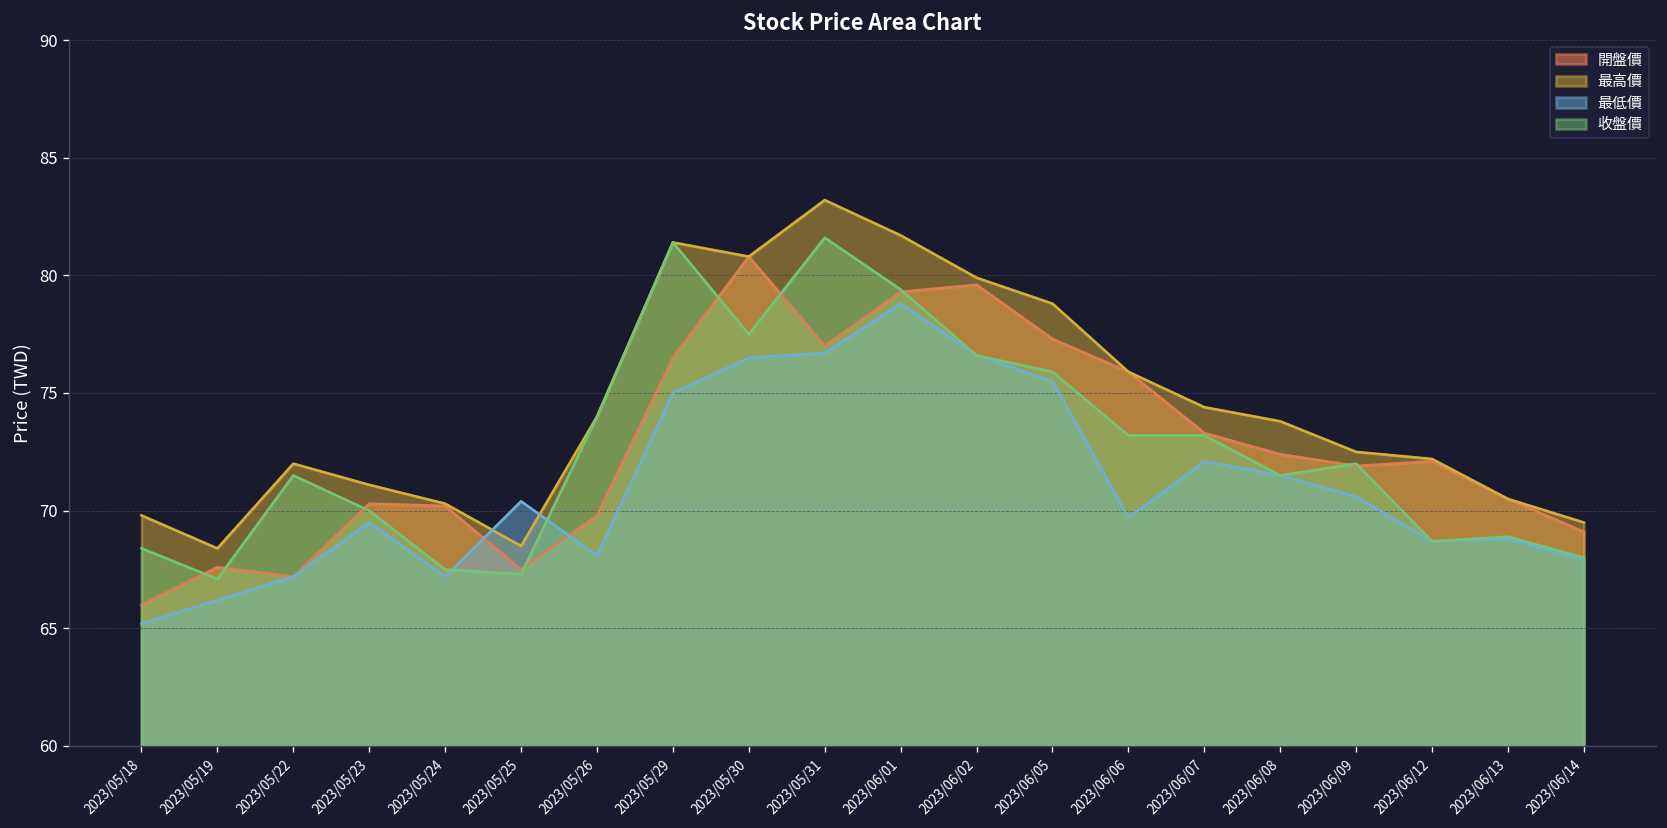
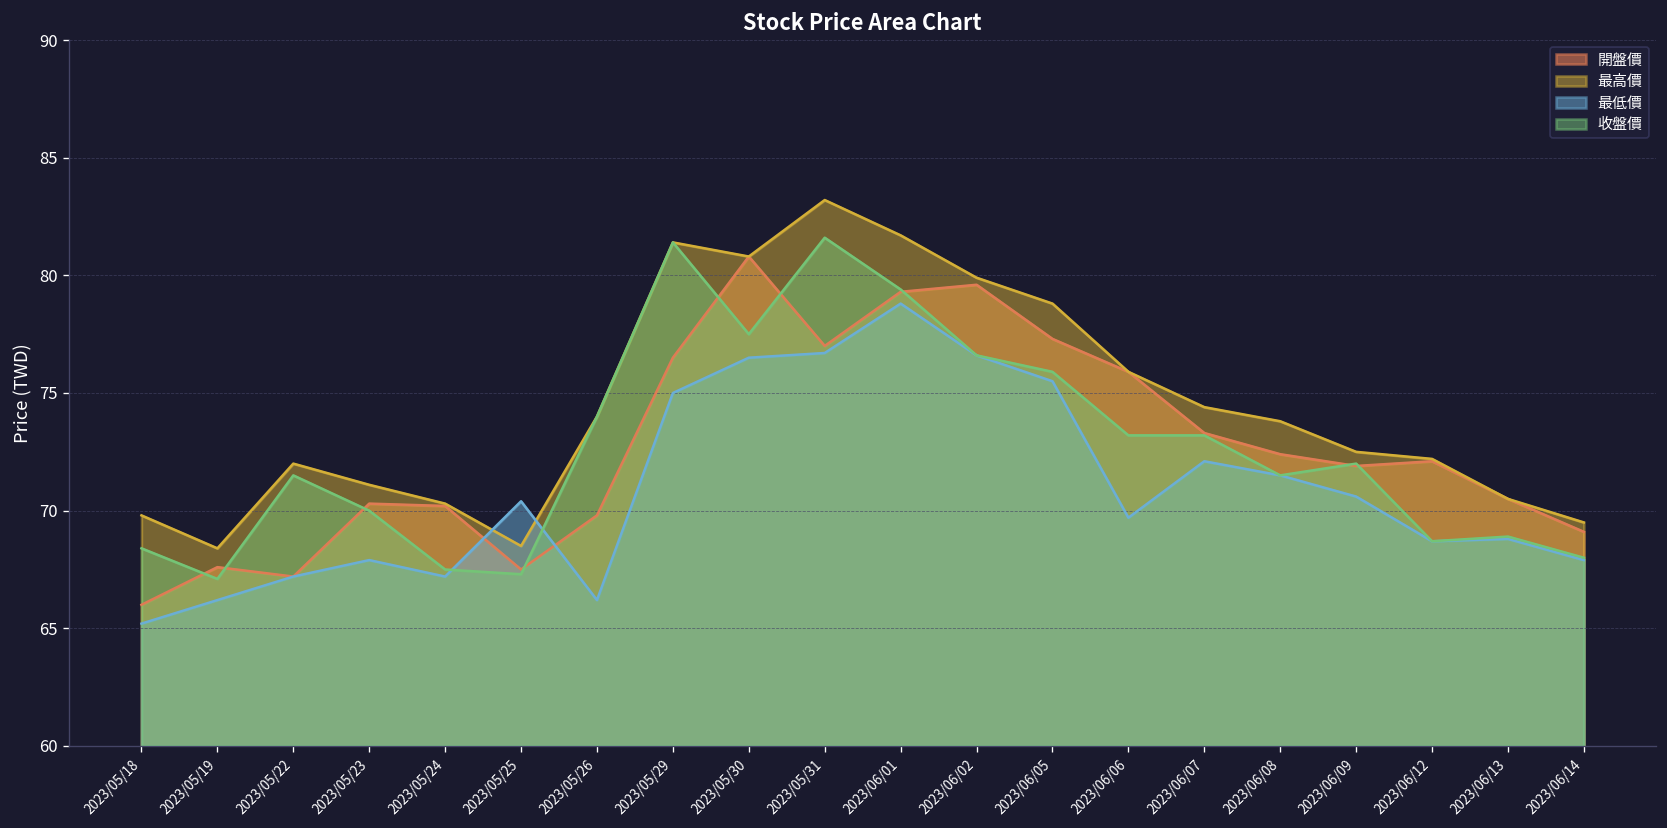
最低價, 2023/05/23: 69.5 -> 67.9
最低價, 2023/05/26: 68.1 -> 66.2
